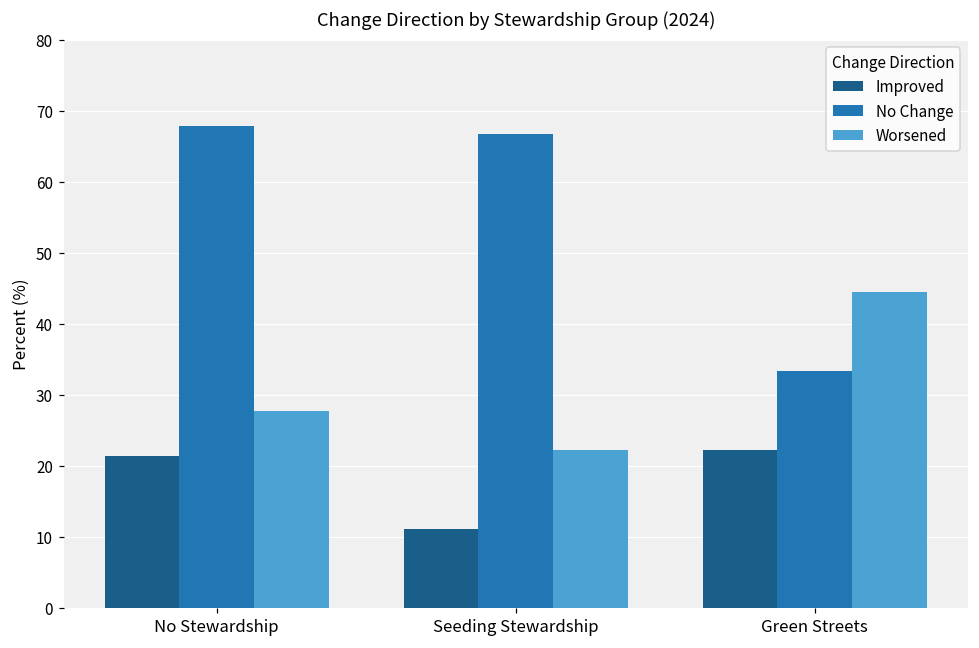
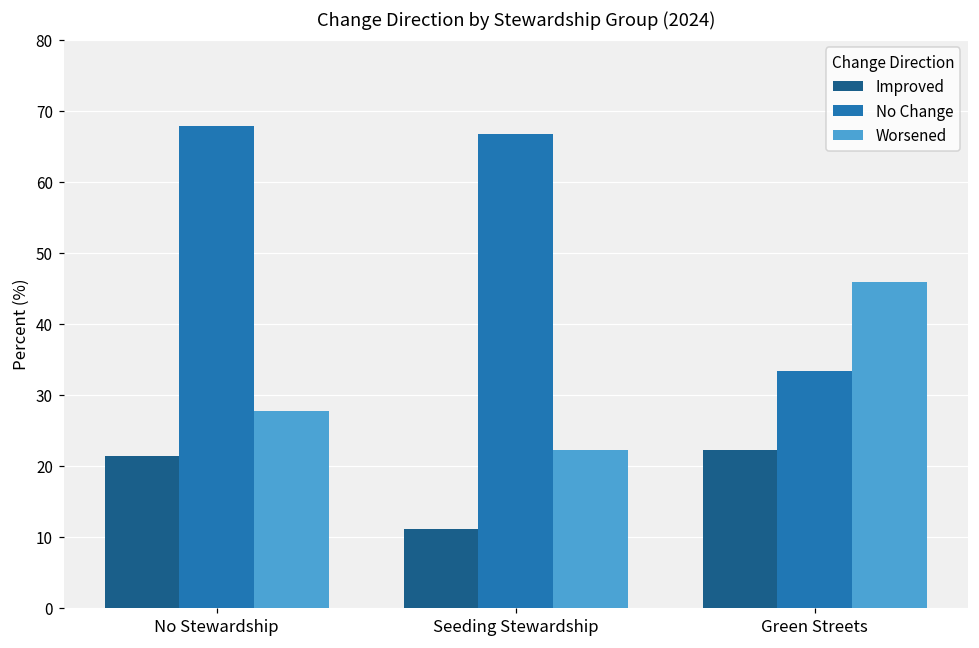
Worsened, Green Streets: 44 -> 46
